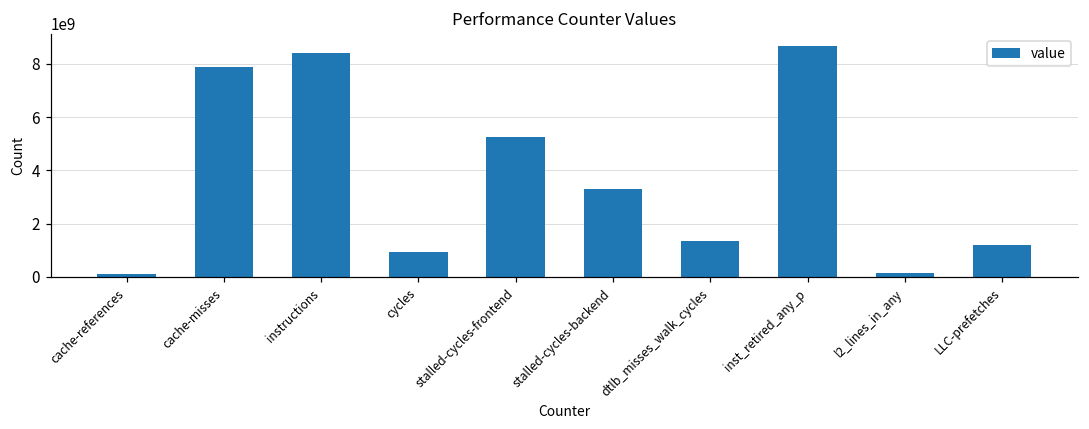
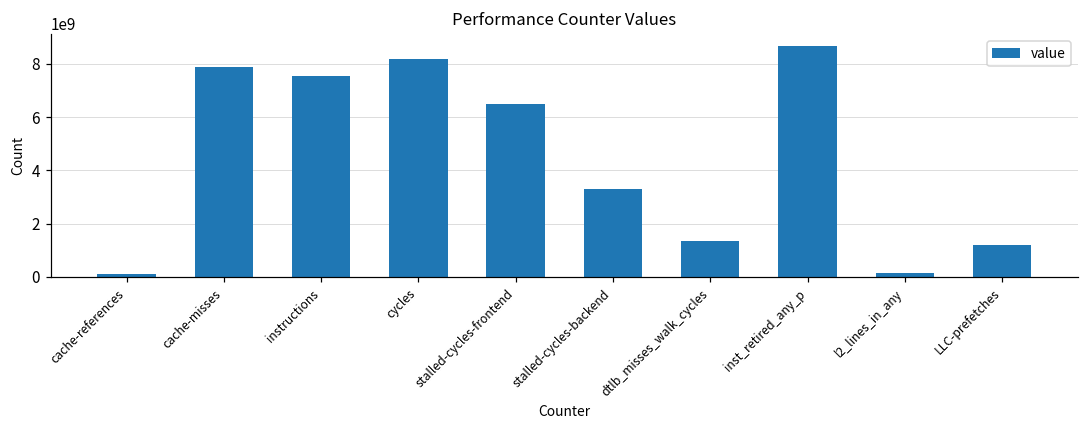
instructions: 8400000000 -> 7500000000
cycles: 900000000 -> 8200000000
stalled-cycles-frontend: 5300000000 -> 6500000000
